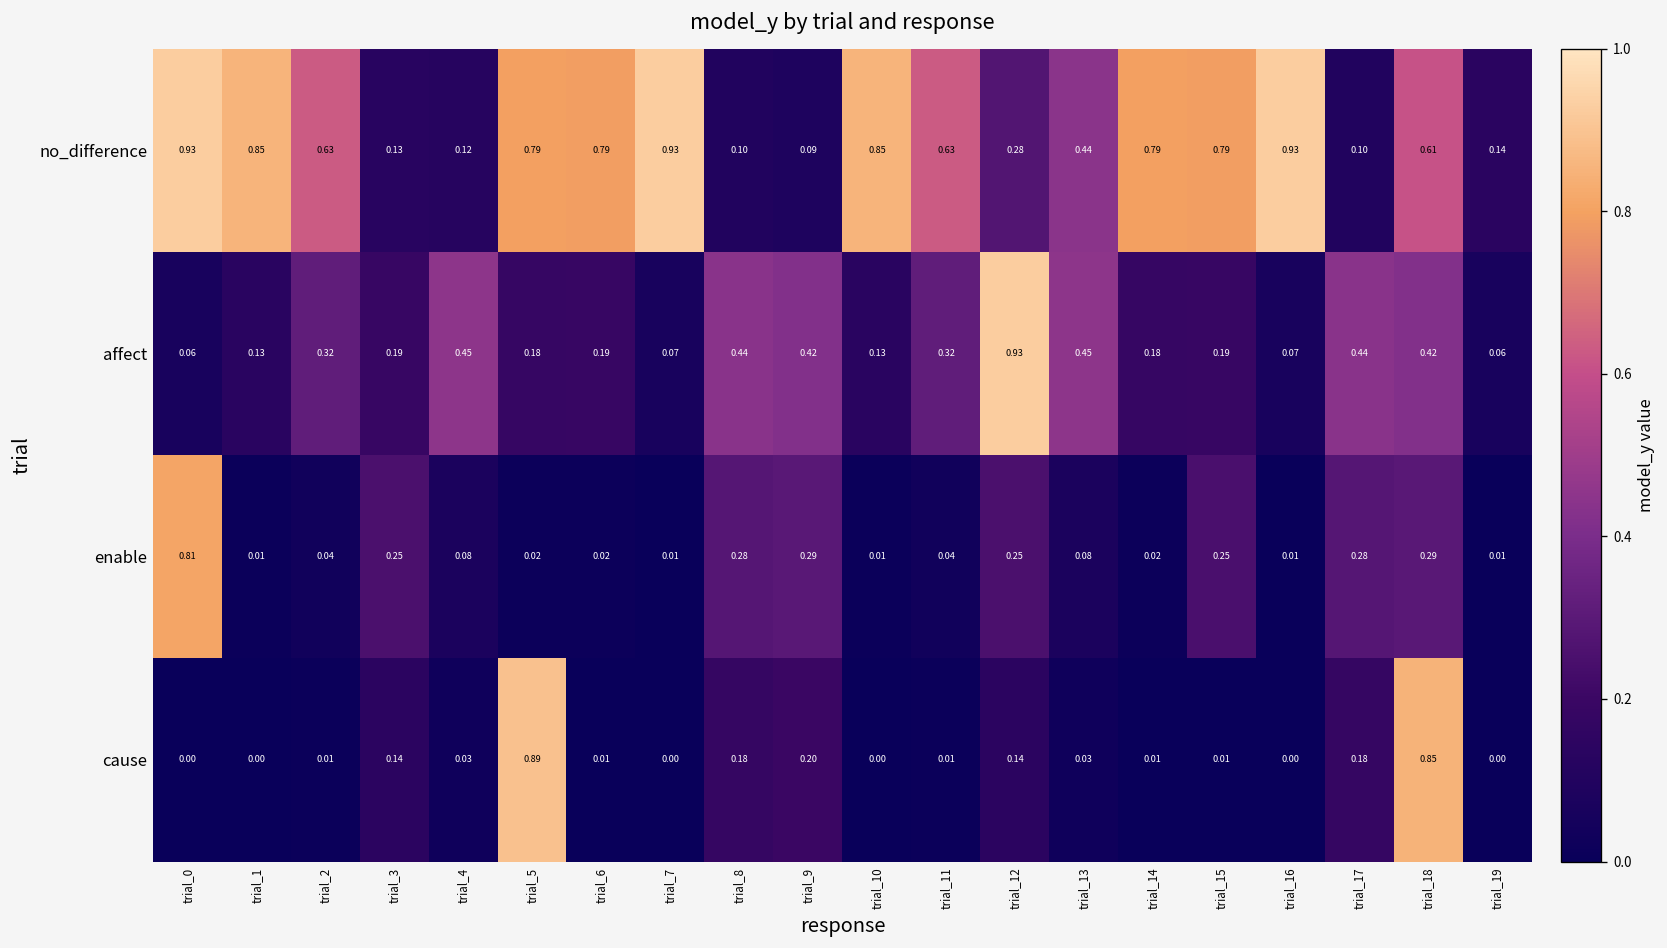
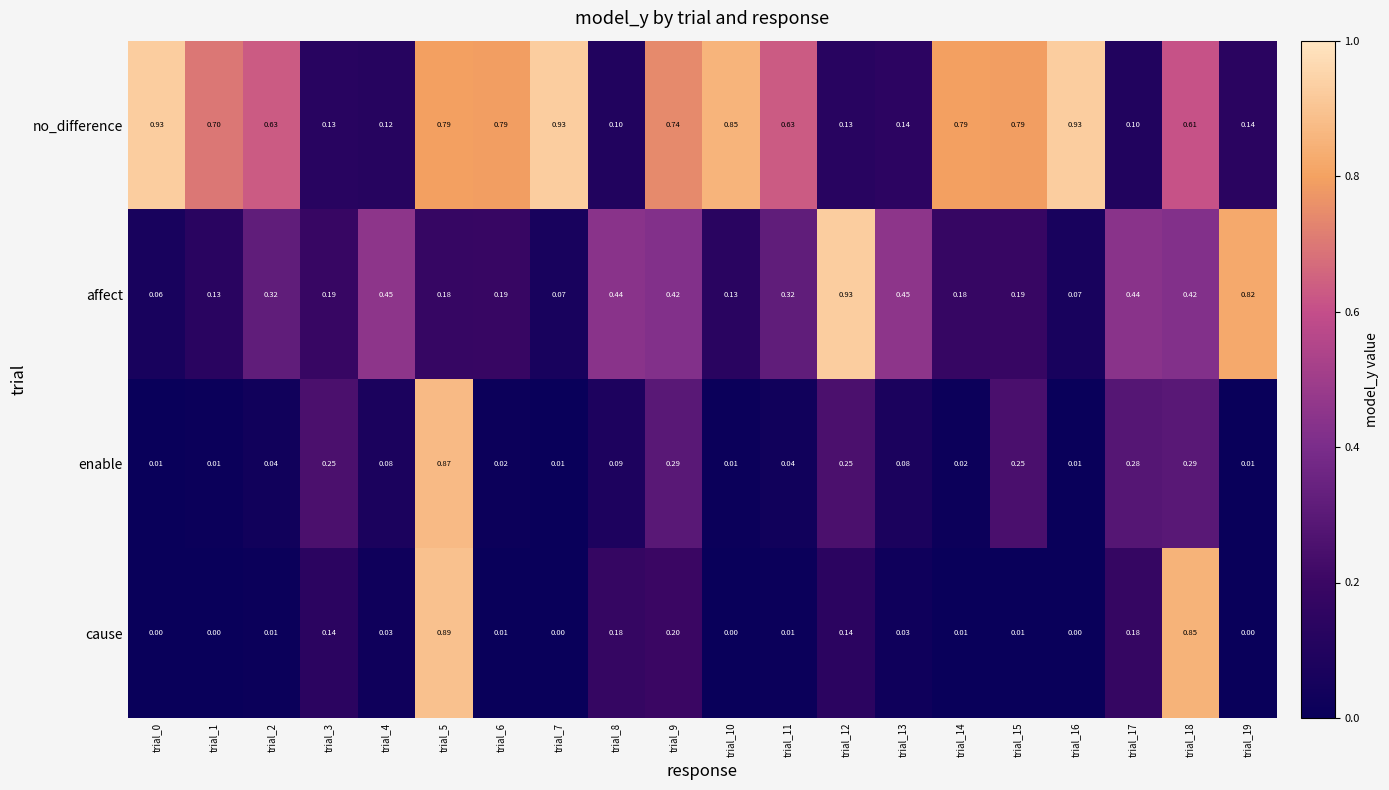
no_difference, trial_1: 0.85 -> 0.70
no_difference, trial_9: 0.09 -> 0.74
no_difference, trial_12: 0.28 -> 0.13
no_difference, trial_13: 0.44 -> 0.14
affect, trial_19: 0.06 -> 0.82
enable, trial_0: 0.81 -> 0.01
enable, trial_5: 0.02 -> 0.87
enable, trial_8: 0.28 -> 0.09
